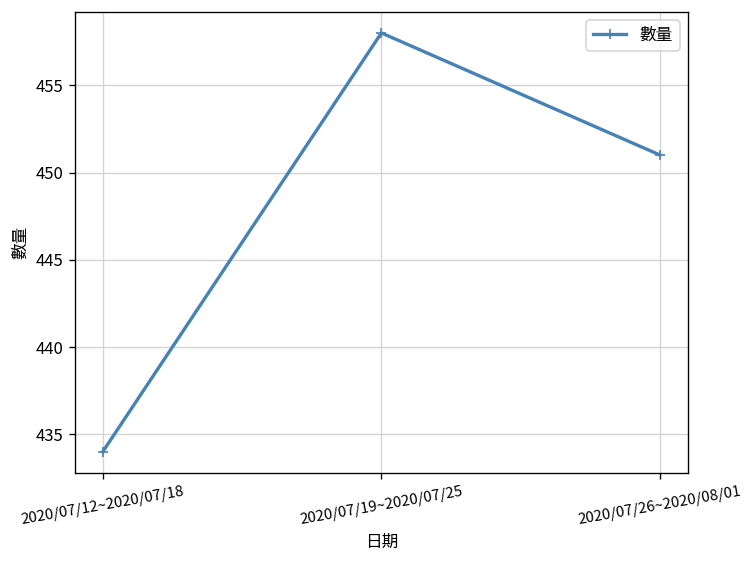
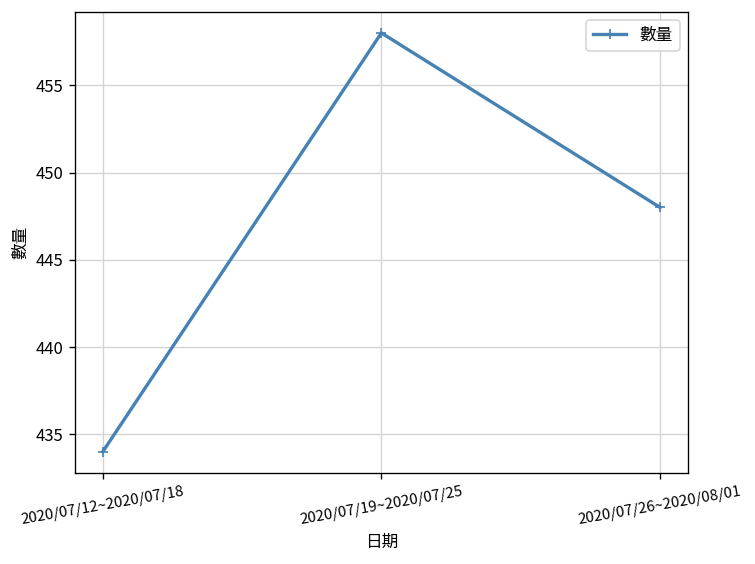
2020/07/26~2020/08/01: 451 -> 448
